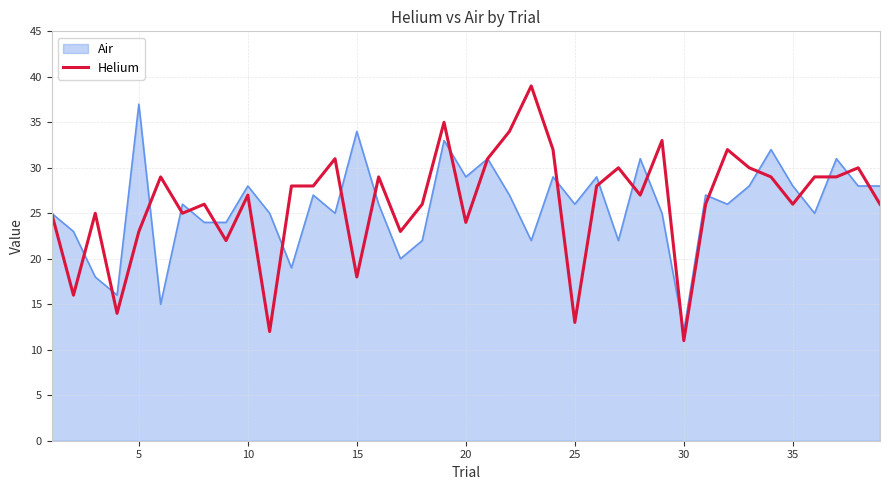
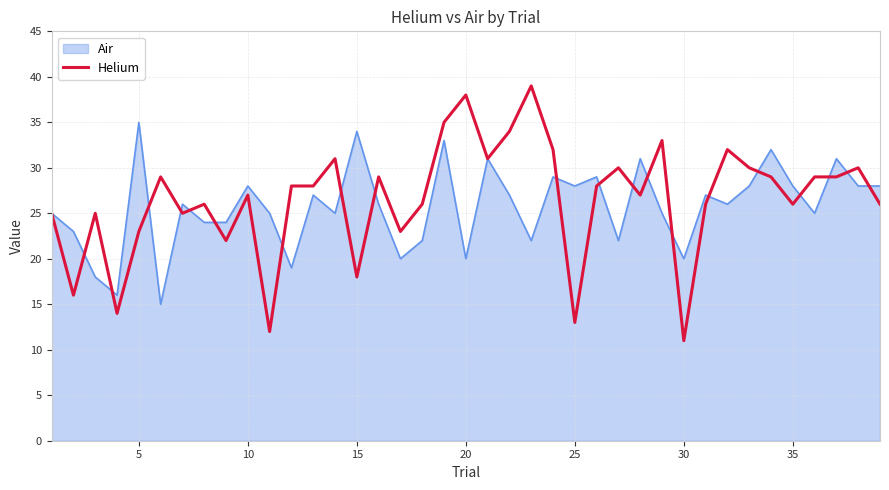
Air, 5: 37 -> 35
Air, 20: 29 -> 20
Helium, 20: 24 -> 38
Air, 25: 26 -> 28
Air, 30: 12 -> 20
